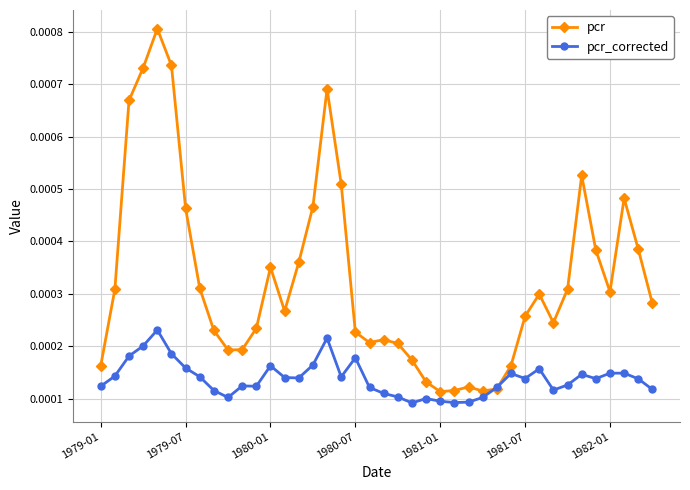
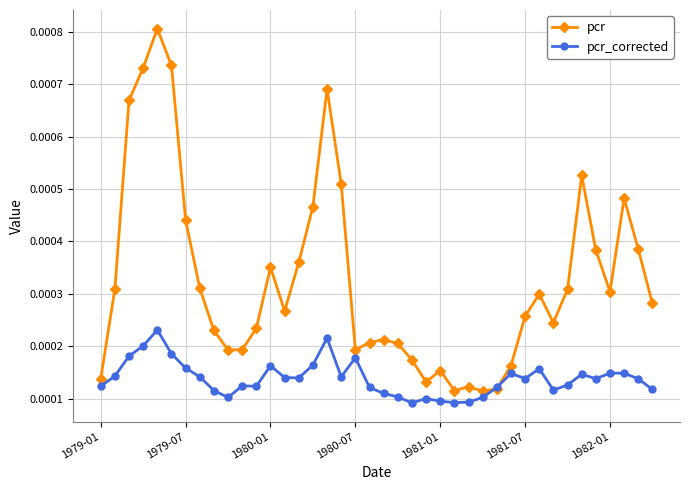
pcr, 1979-01: 0.00016 -> 0.00014
pcr, 1979-07: 0.00046 -> 0.00044
pcr, 1980-07: 0.00023 -> 0.00019
pcr, 1981-01: 0.00011 -> 0.00015
